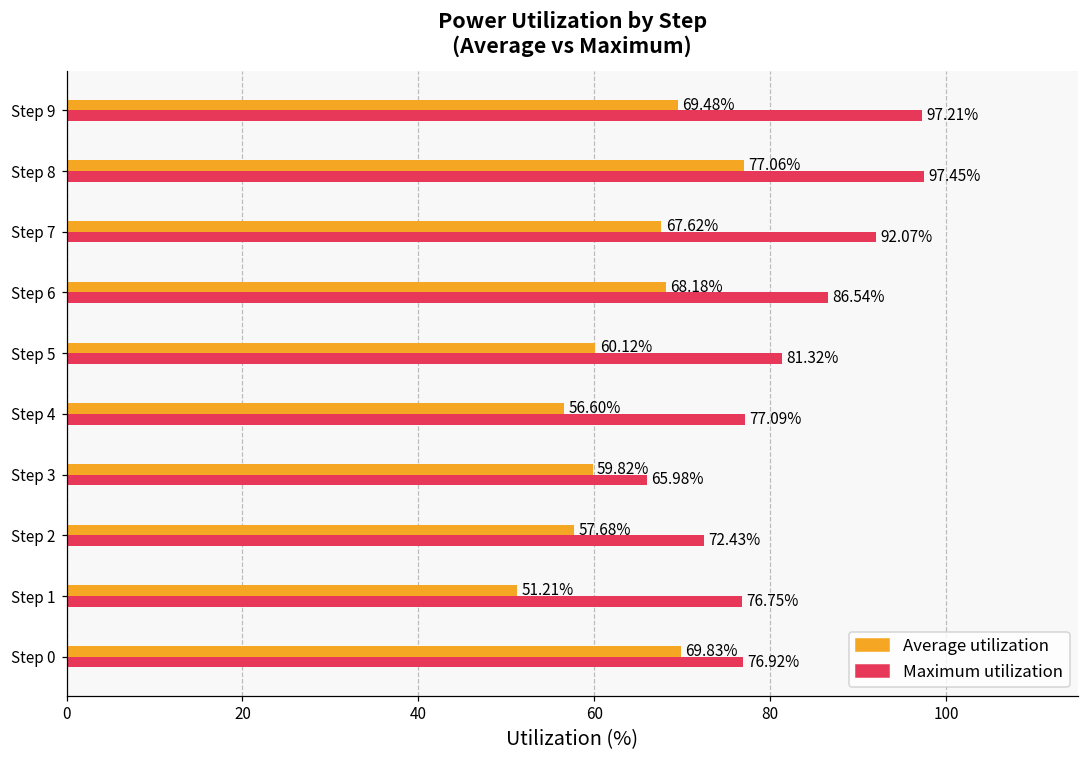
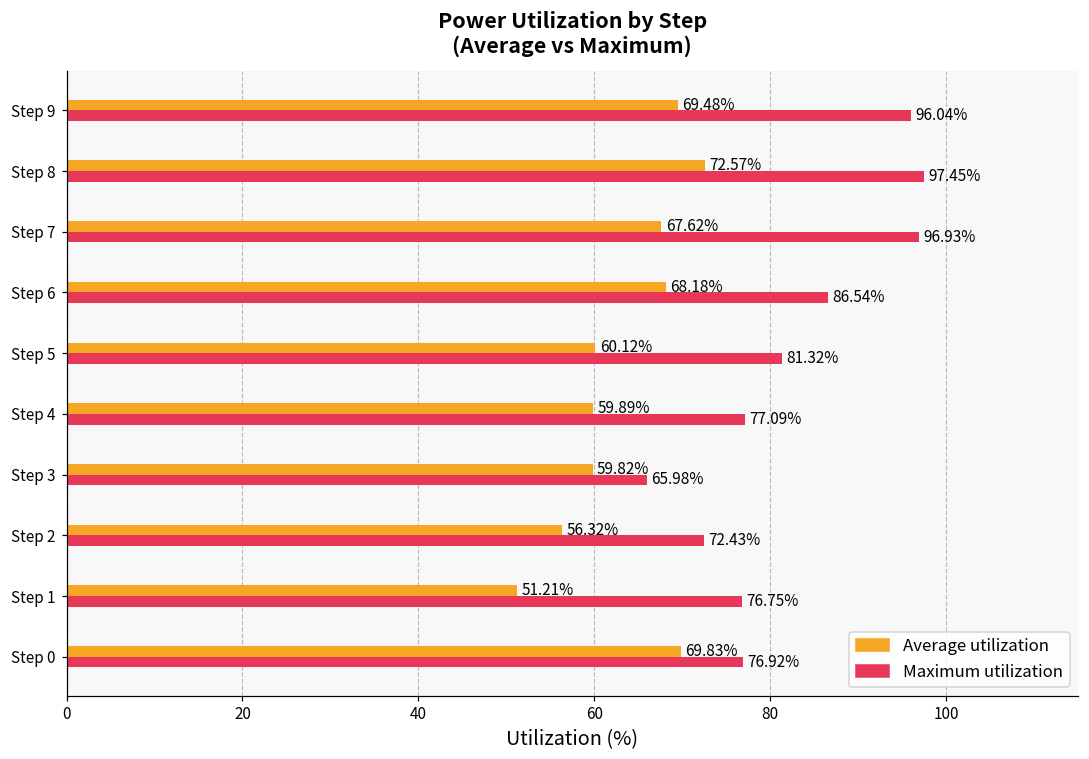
Maximum utilization, Step 9: 97.21% -> 96.04%
Average utilization, Step 8: 77.06% -> 72.57%
Maximum utilization, Step 7: 92.07% -> 96.93%
Average utilization, Step 4: 56.60% -> 59.89%
Average utilization, Step 2: 57.68% -> 56.32%
